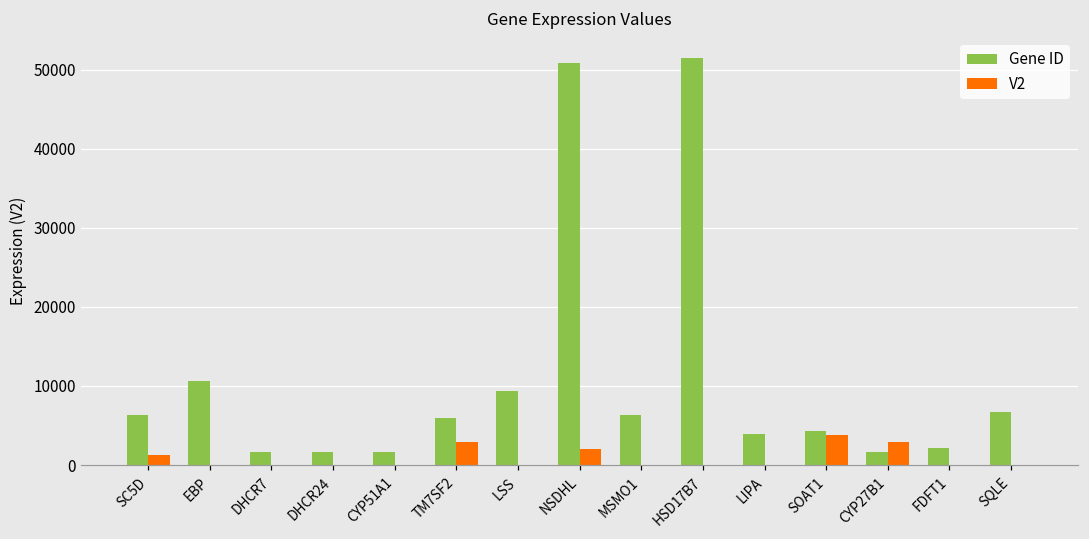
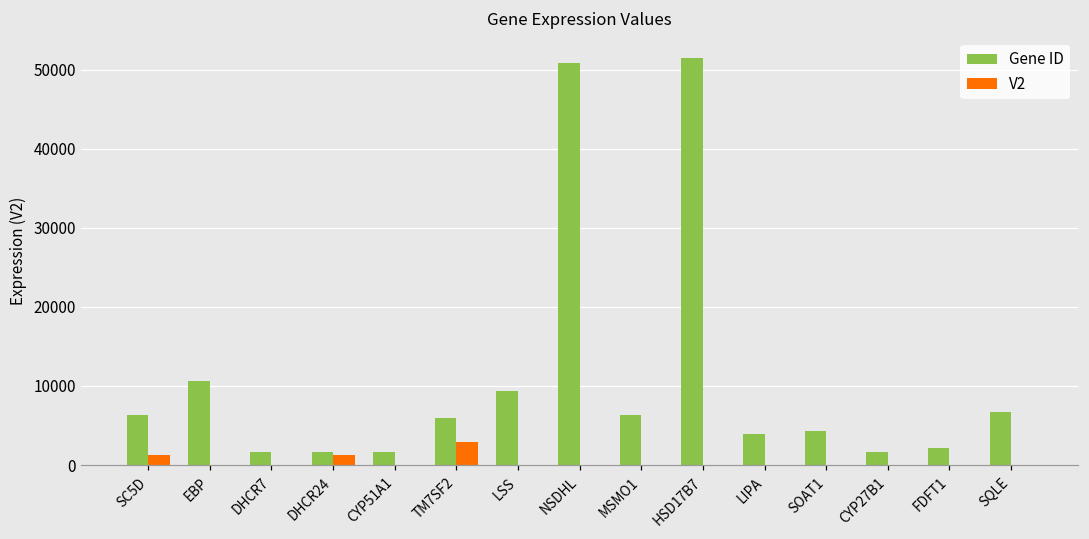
V2, DHCR24: 0 -> 1000
V2, NSDHL: 2000 -> 0
V2, SOAT1: 4000 -> 0
V2, CYP27B1: 3000 -> 0
